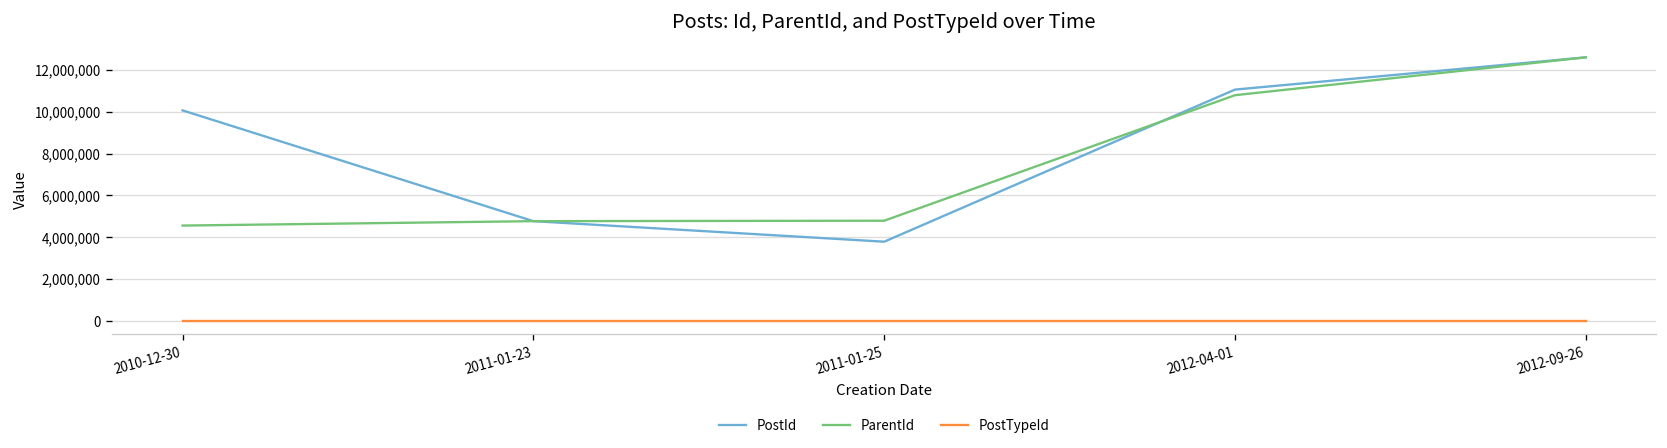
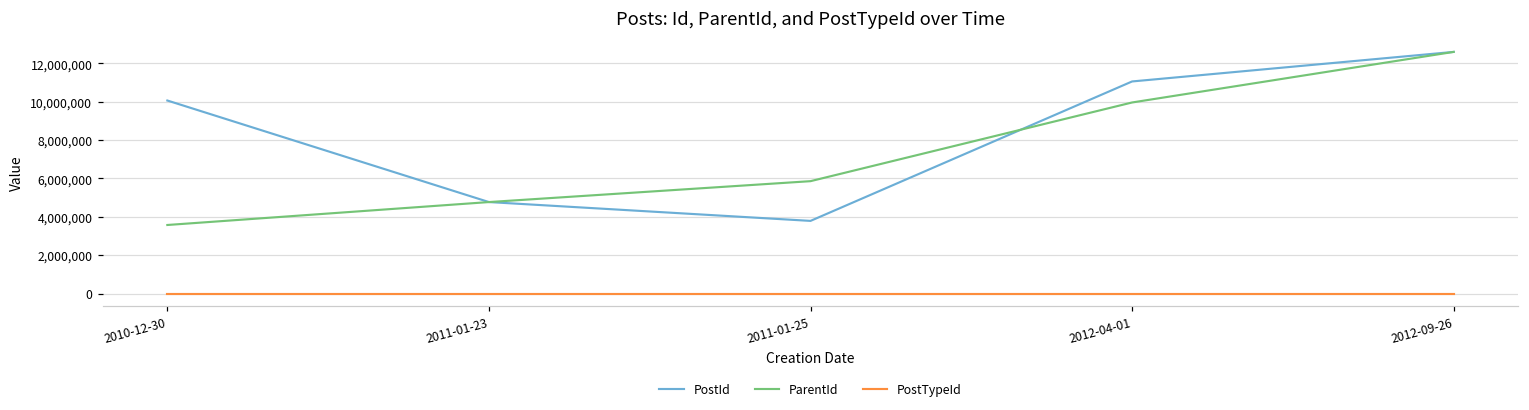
ParentId, 2010-12-30: 4,600,000 -> 3,600,000
ParentId, 2011-01-25: 4,800,000 -> 5,900,000
ParentId, 2012-04-01: 10,800,000 -> 10,000,000
